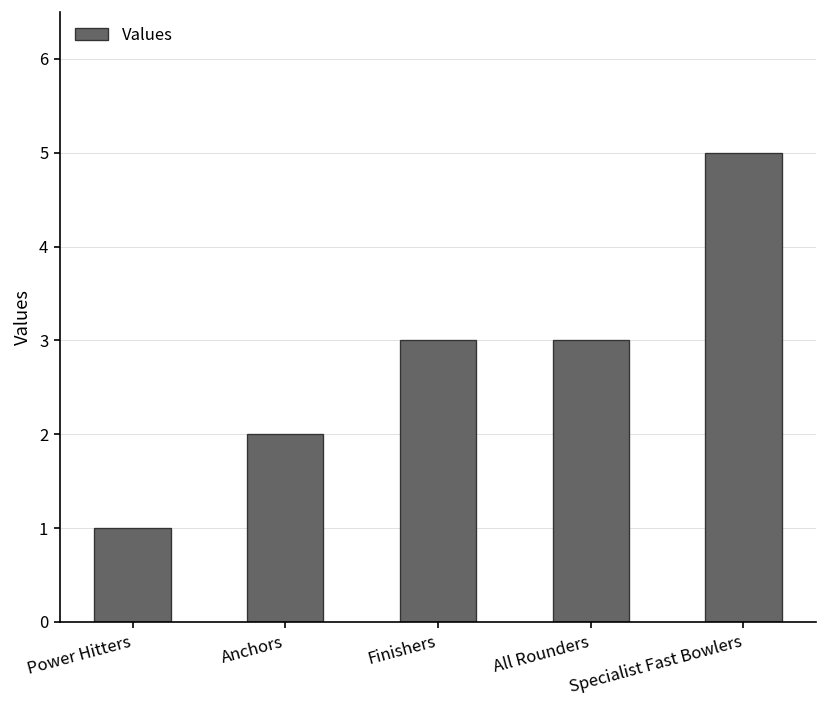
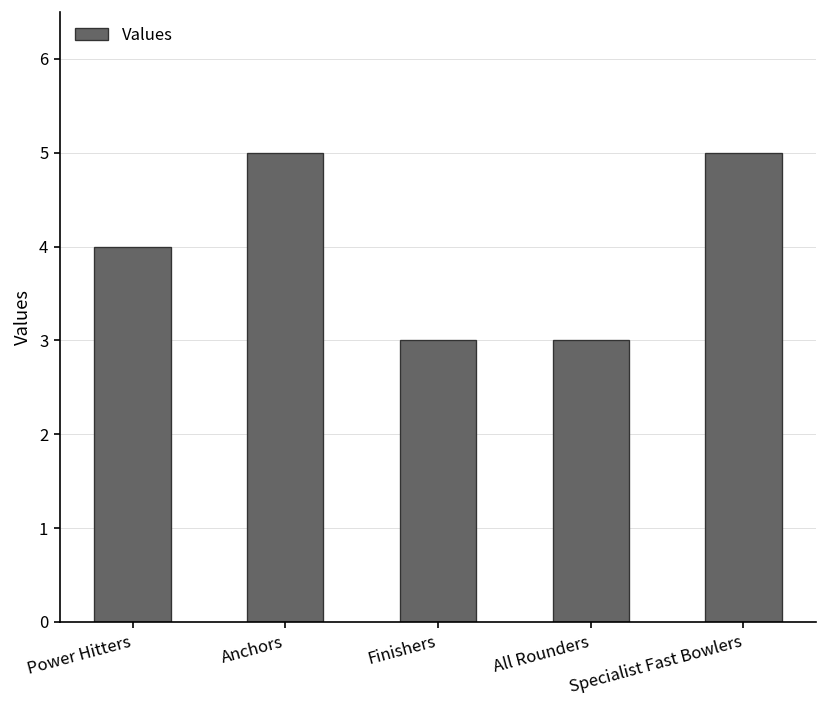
Power Hitters: 1 -> 4
Anchors: 2 -> 5
